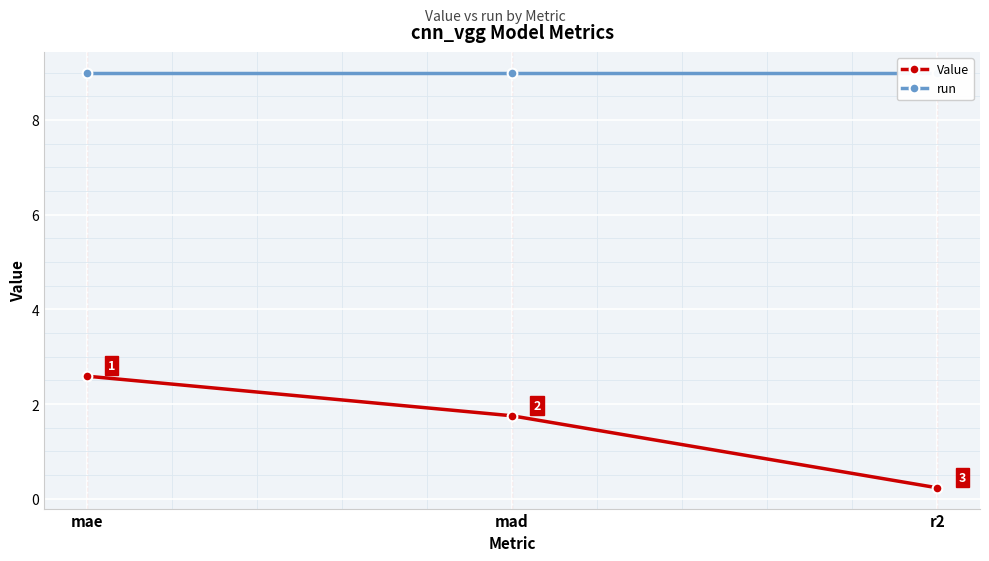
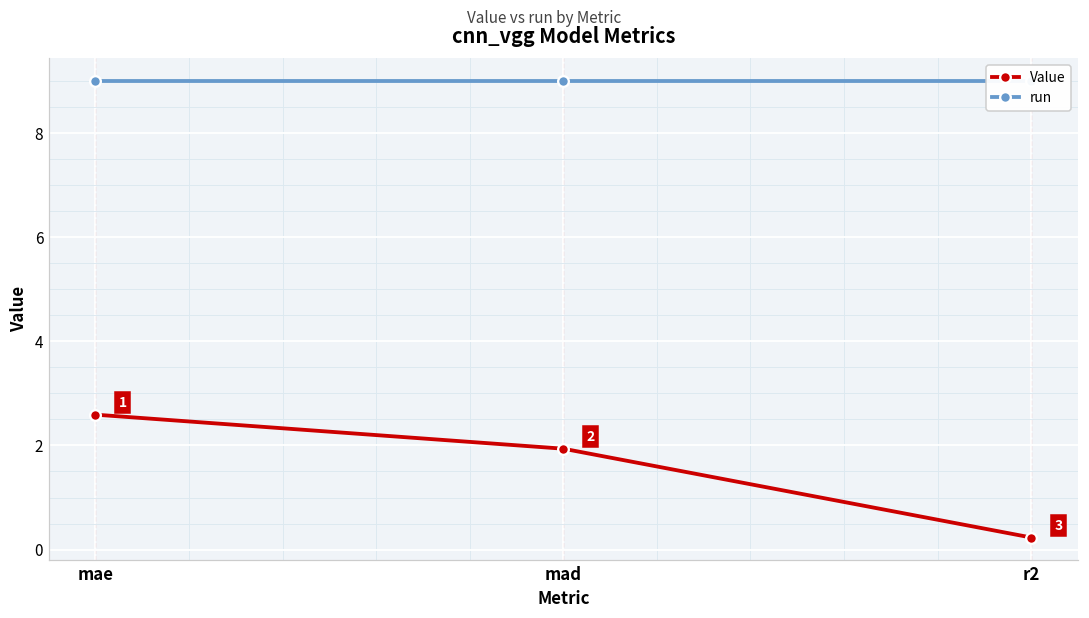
Value, mad: 1.8 -> 1.9
